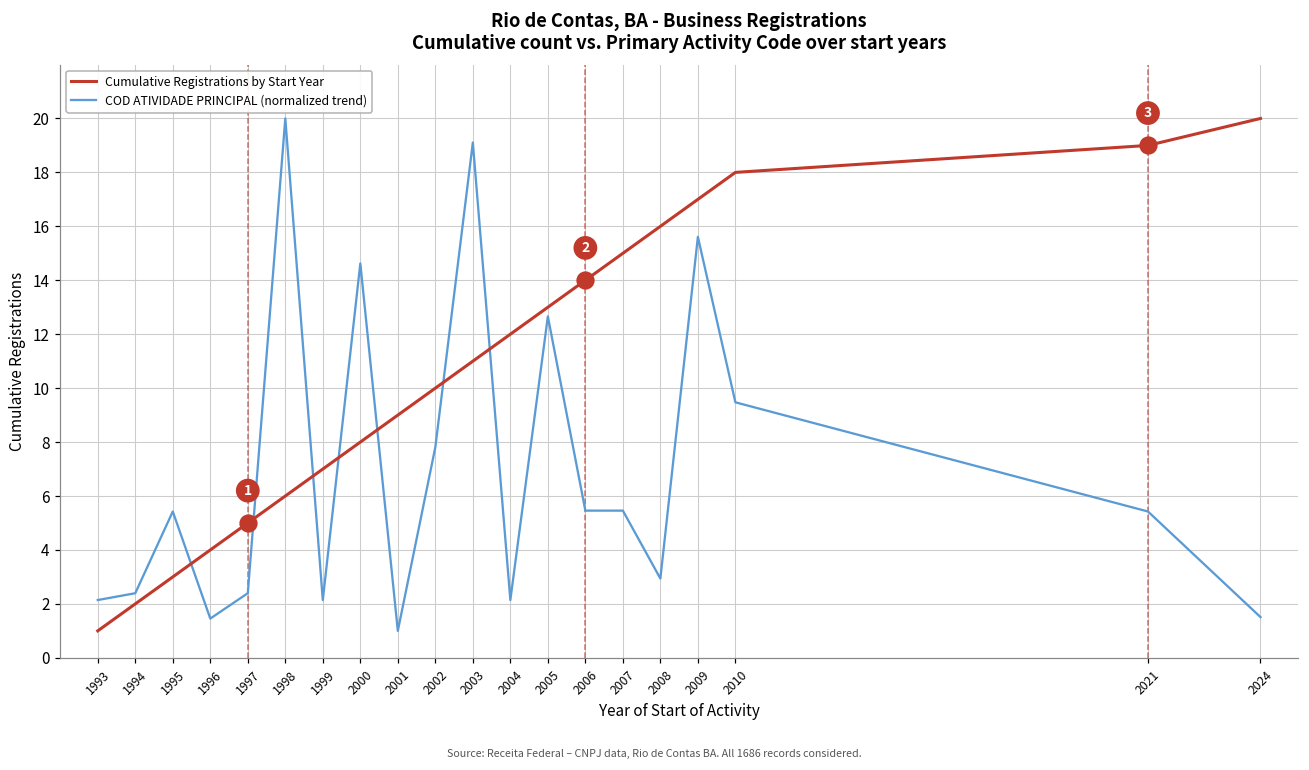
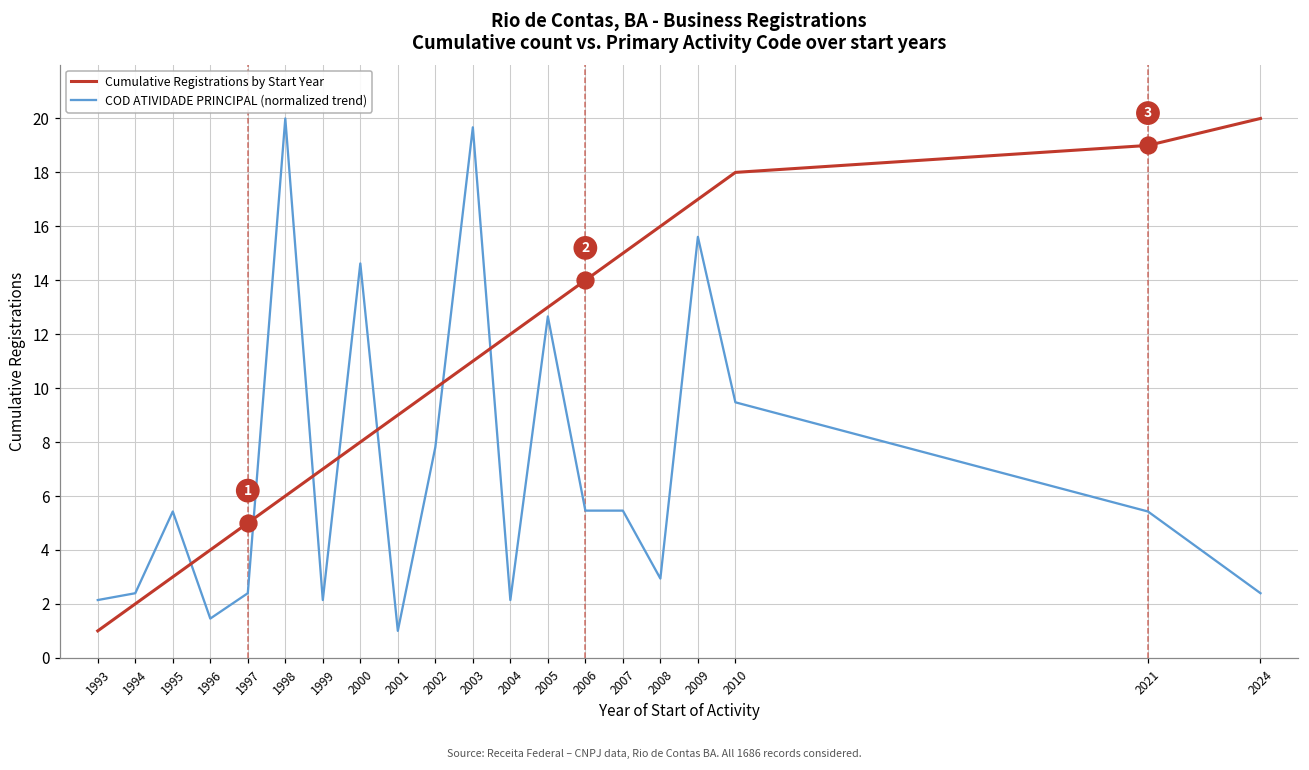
COD ATIVIDADE PRINCIPAL (normalized trend), 2003: 19.1 -> 19.7
COD ATIVIDADE PRINCIPAL (normalized trend), 2024: 1.5 -> 2.4
